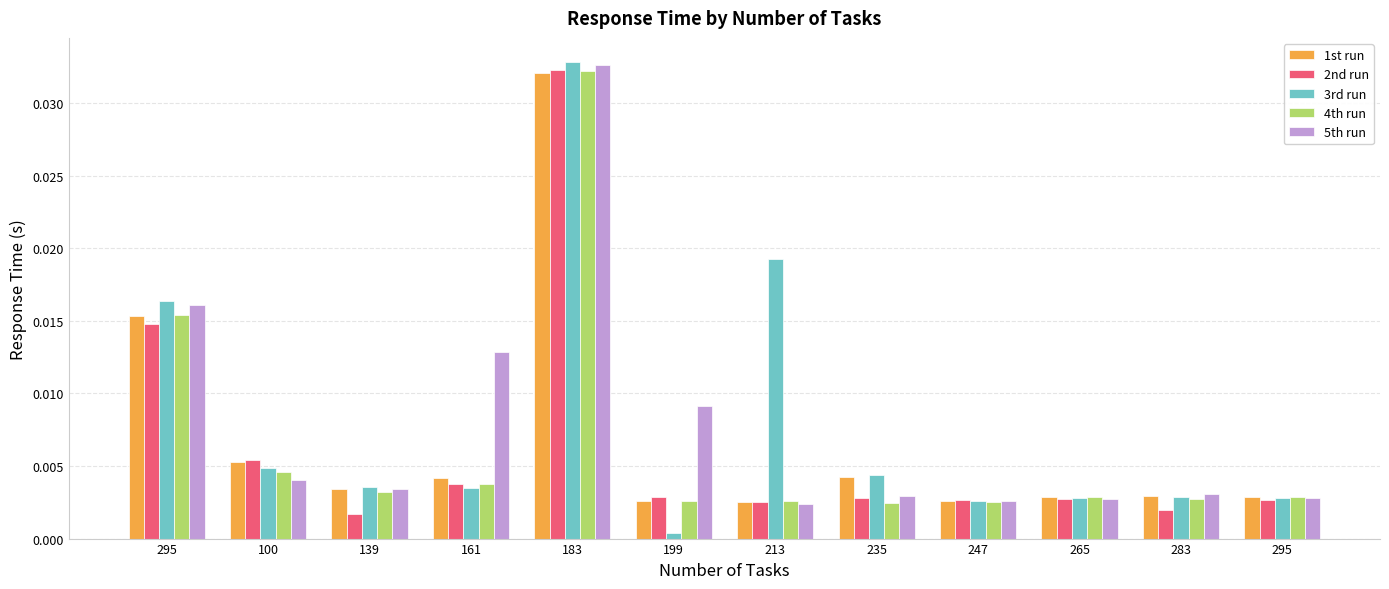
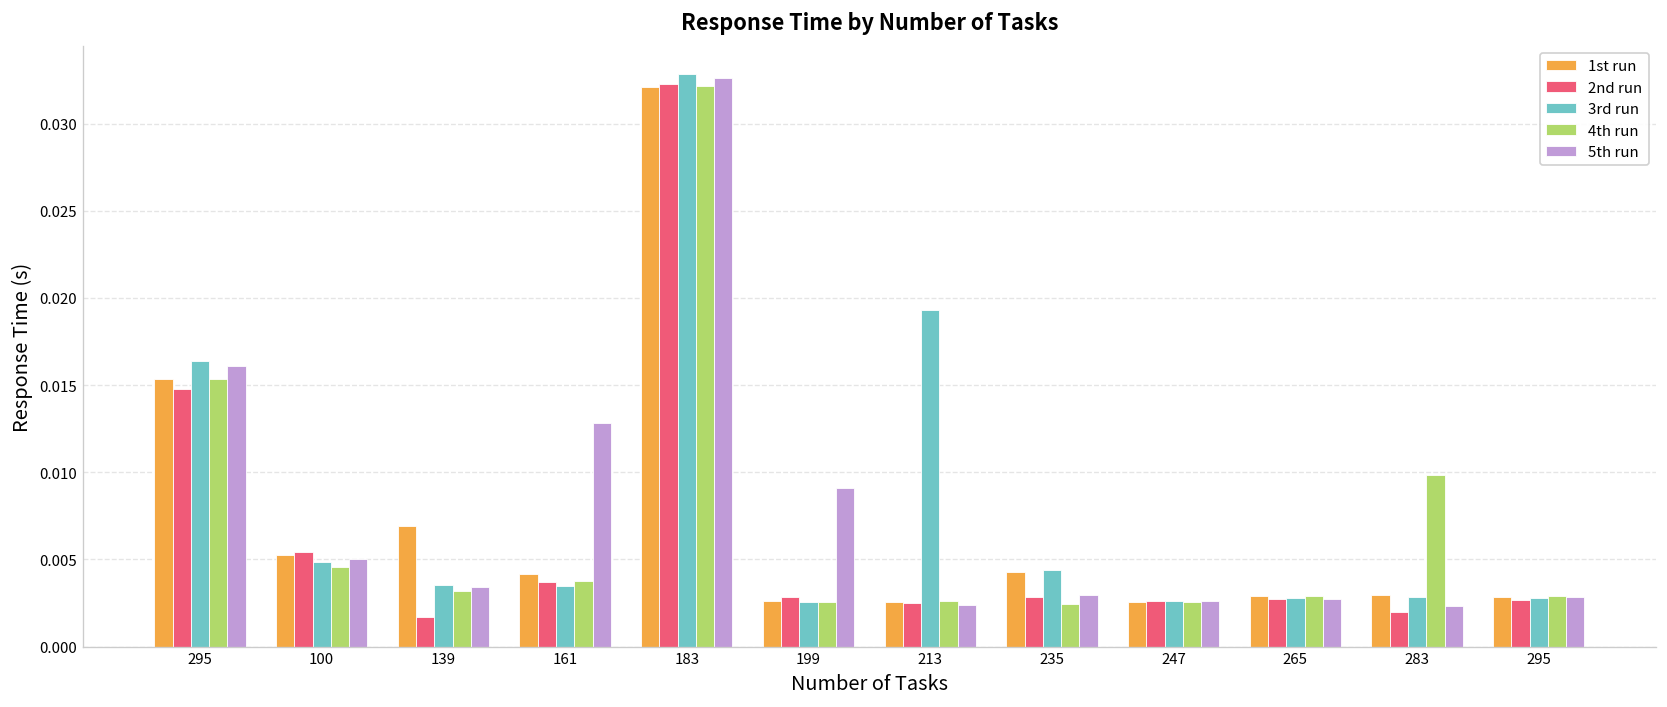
5th run, 100: 0.0041 -> 0.0050
1st run, 139: 0.0034 -> 0.0069
3rd run, 199: 0.0004 -> 0.0026
4th run, 283: 0.0027 -> 0.0098
5th run, 283: 0.0030 -> 0.0023
